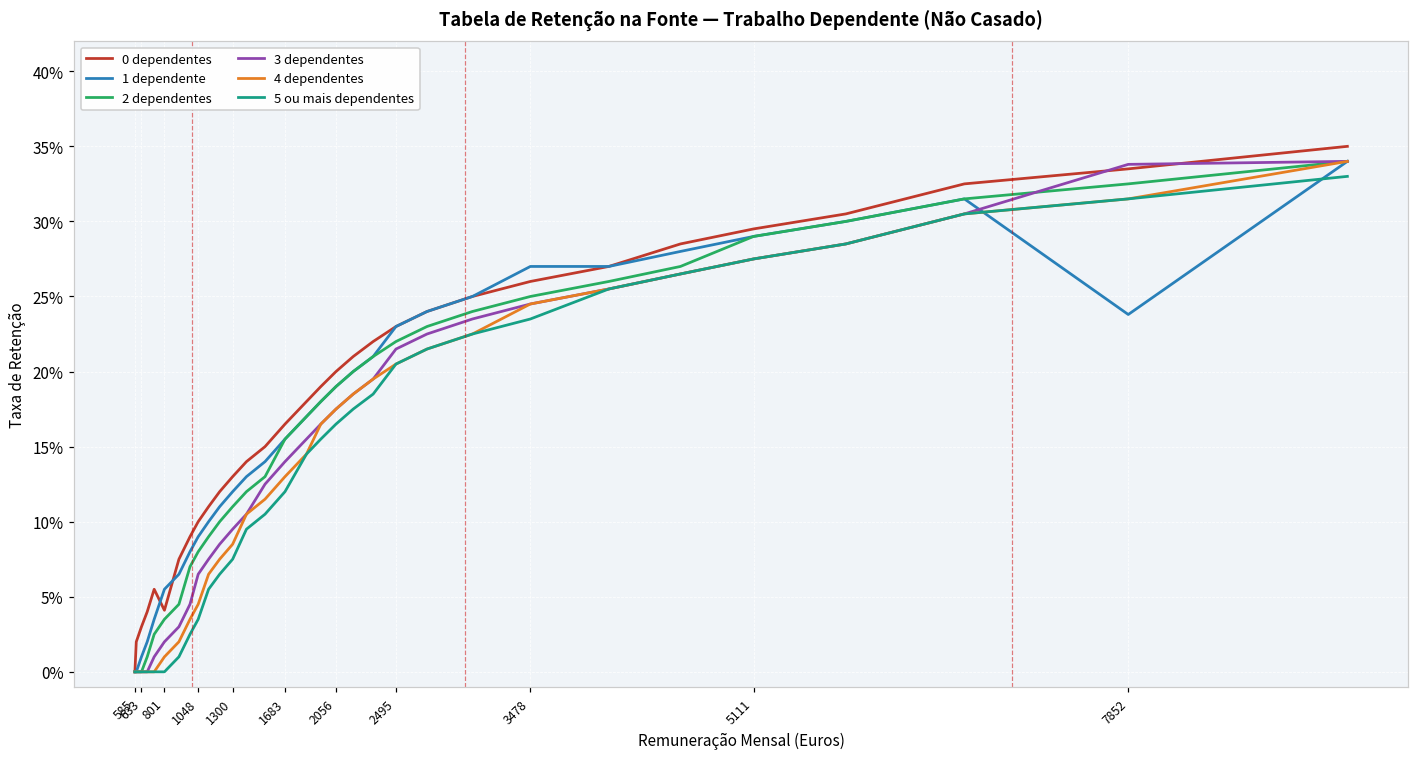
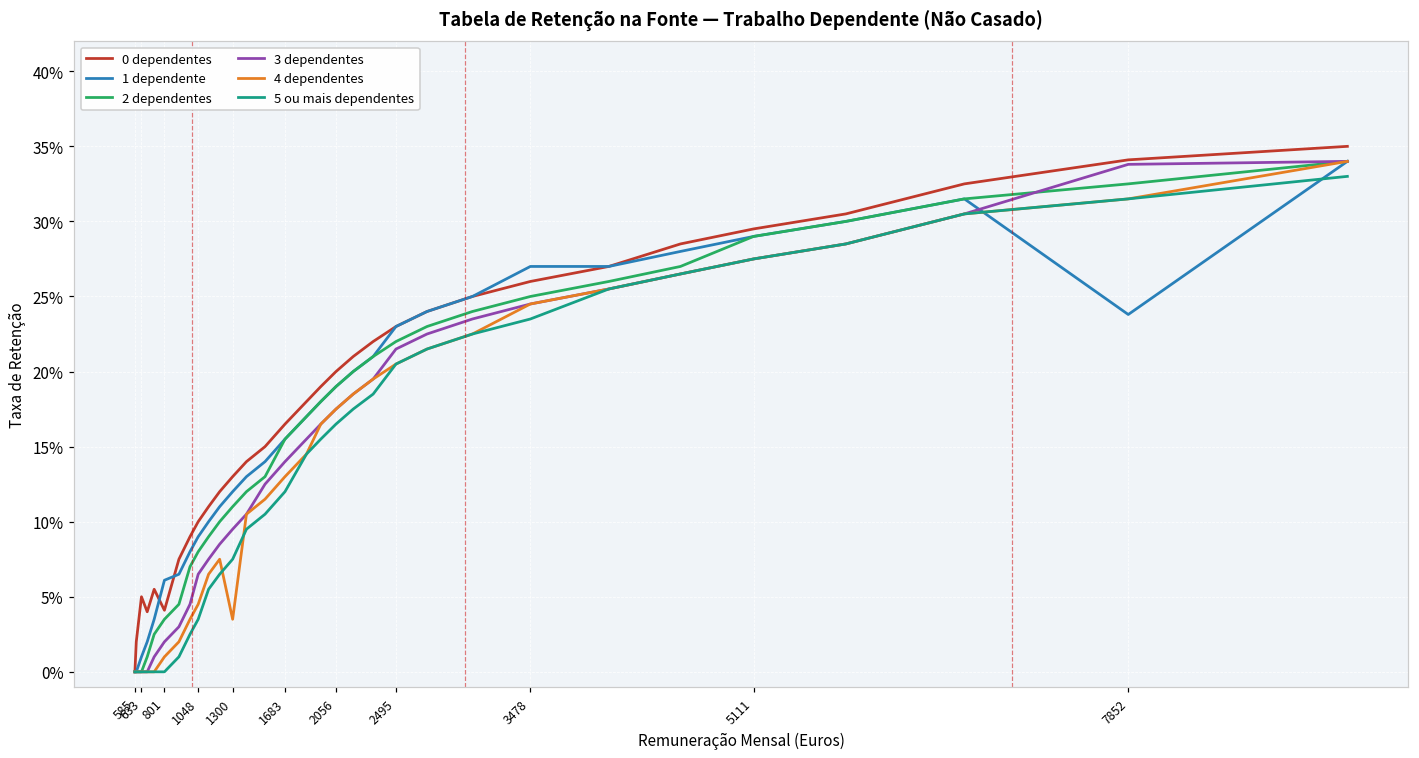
0 dependentes, 633: 3.0% -> 5.0%
1 dependente, 801: 5.5% -> 6.1%
4 dependentes, 1300: 8.5% -> 3.5%
0 dependentes, 7852: 33.5% -> 34.1%
